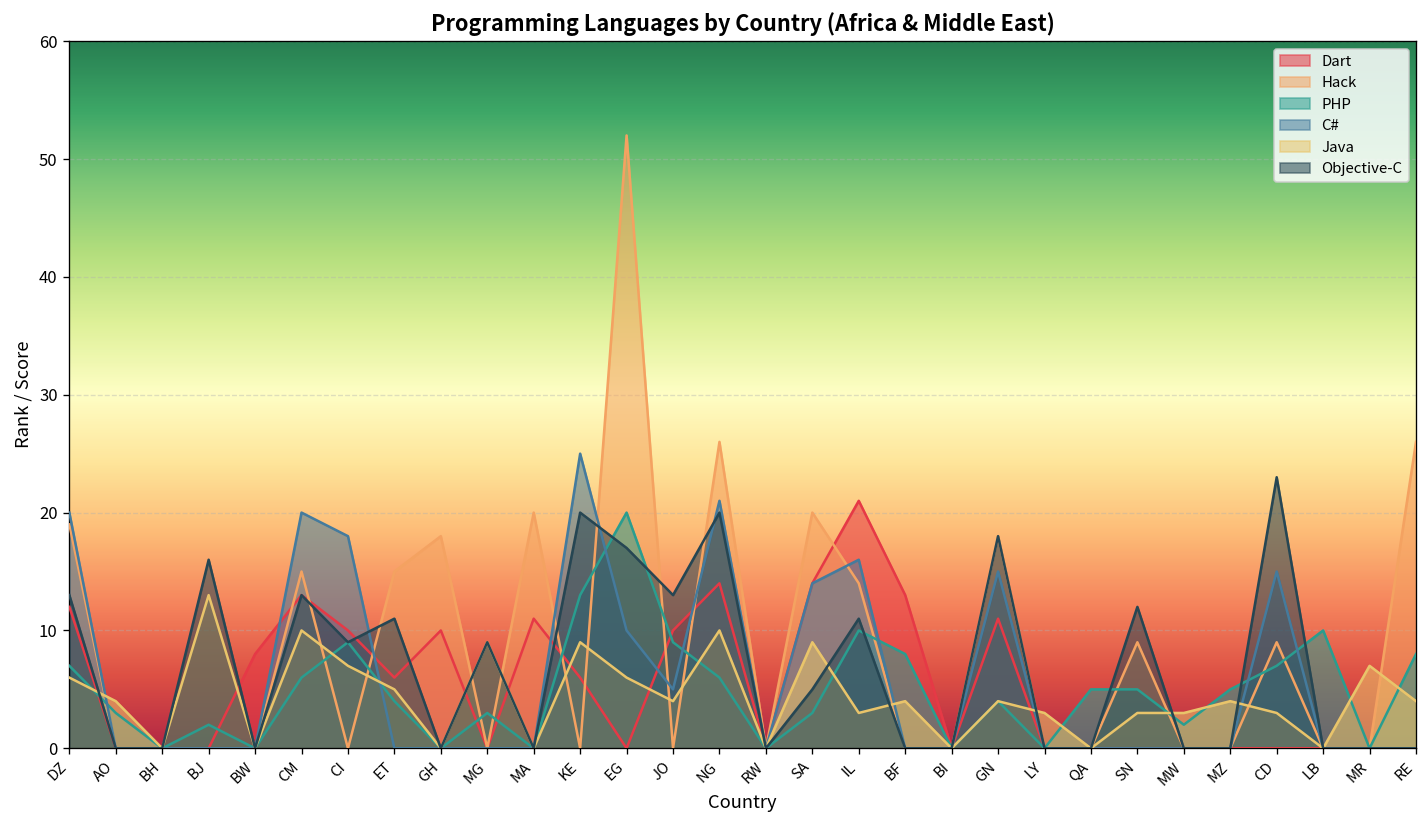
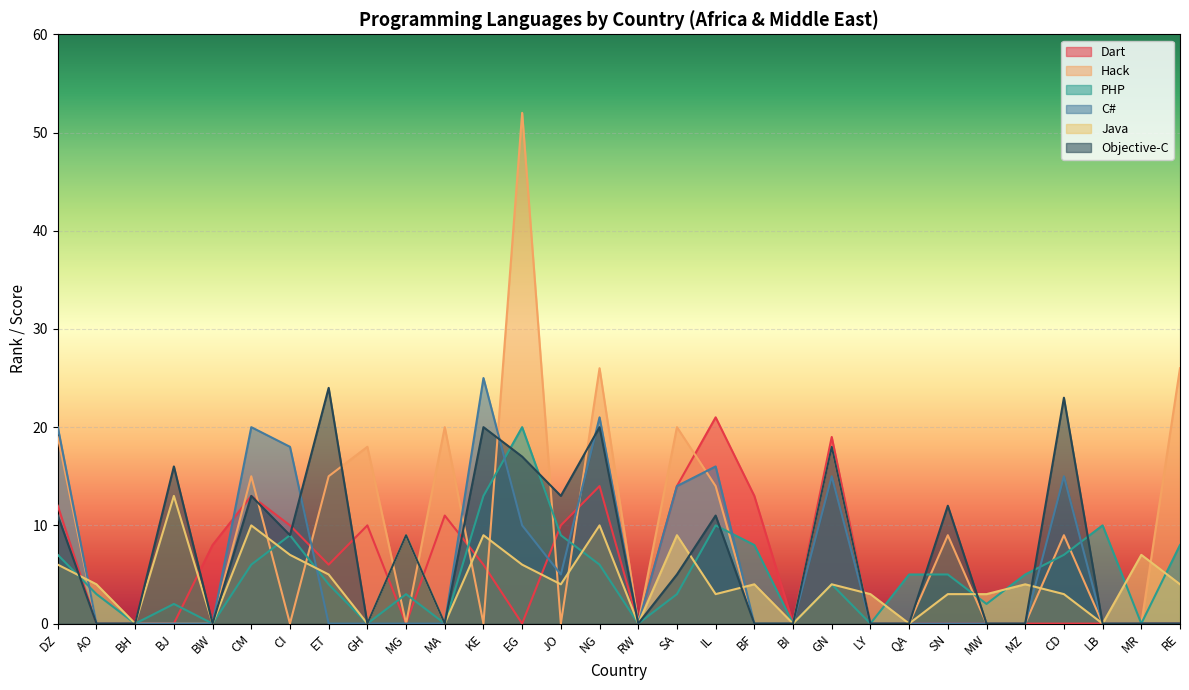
Objective-C, DZ: 13 -> 11
Objective-C, ET: 11 -> 24
Dart, GN: 11 -> 19
